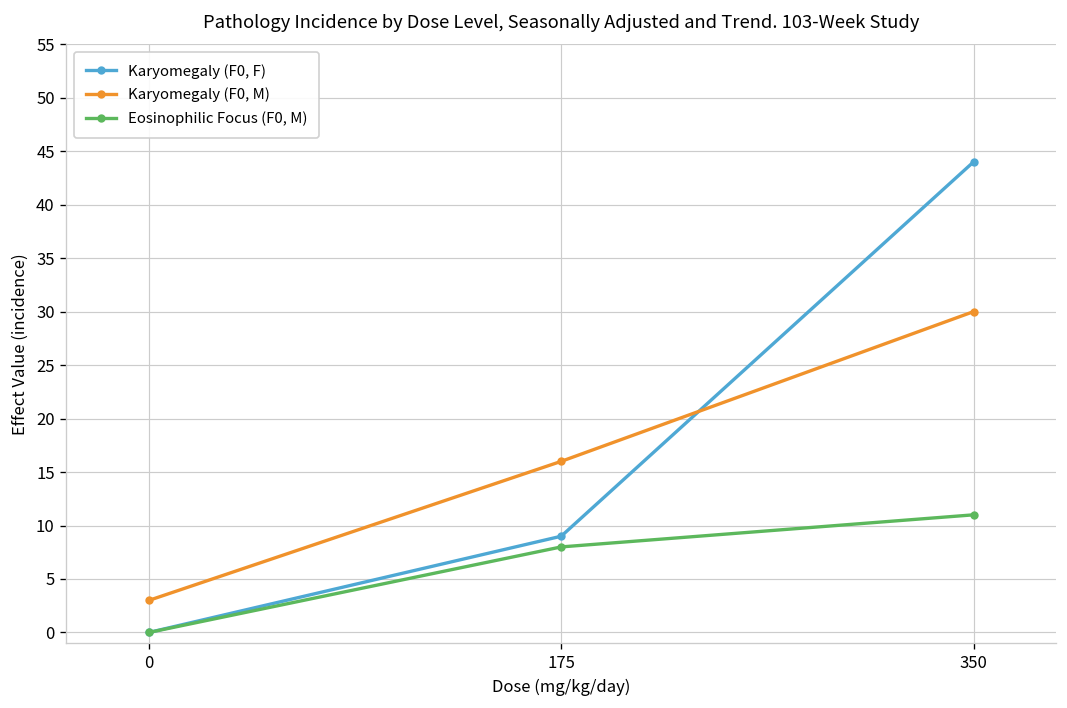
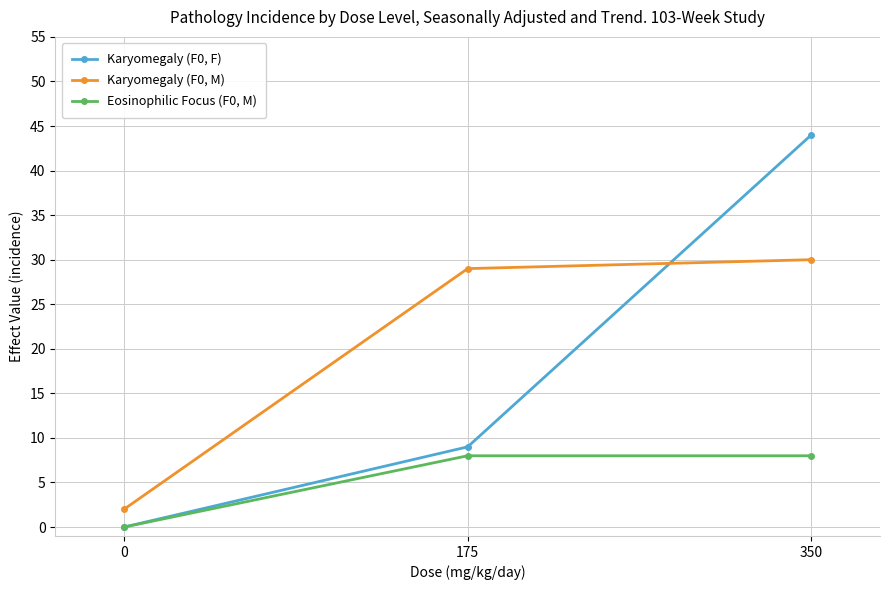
Karyomegaly (F0, M), 0: 3 -> 2
Karyomegaly (F0, M), 175: 16 -> 29
Eosinophilic Focus (F0, M), 350: 11 -> 8
